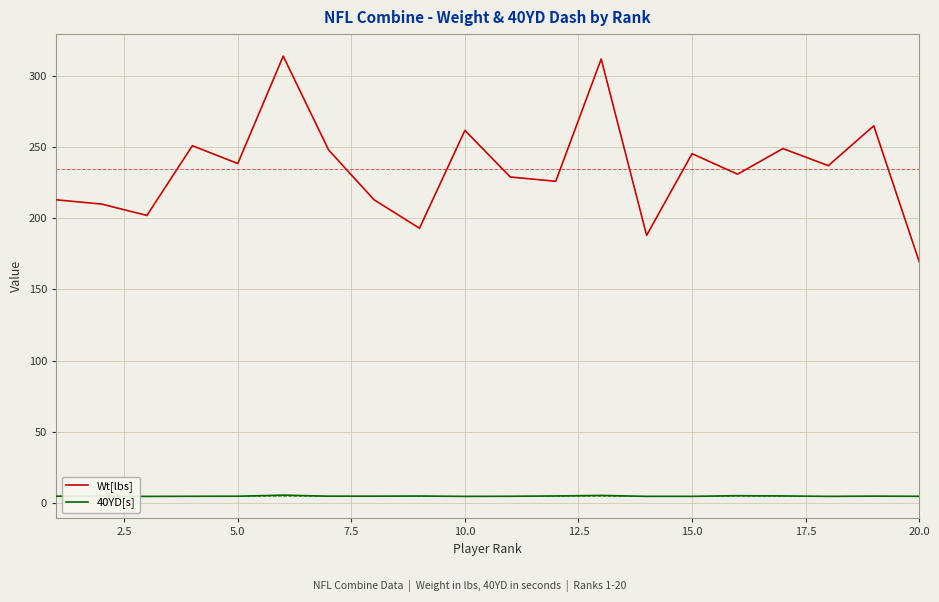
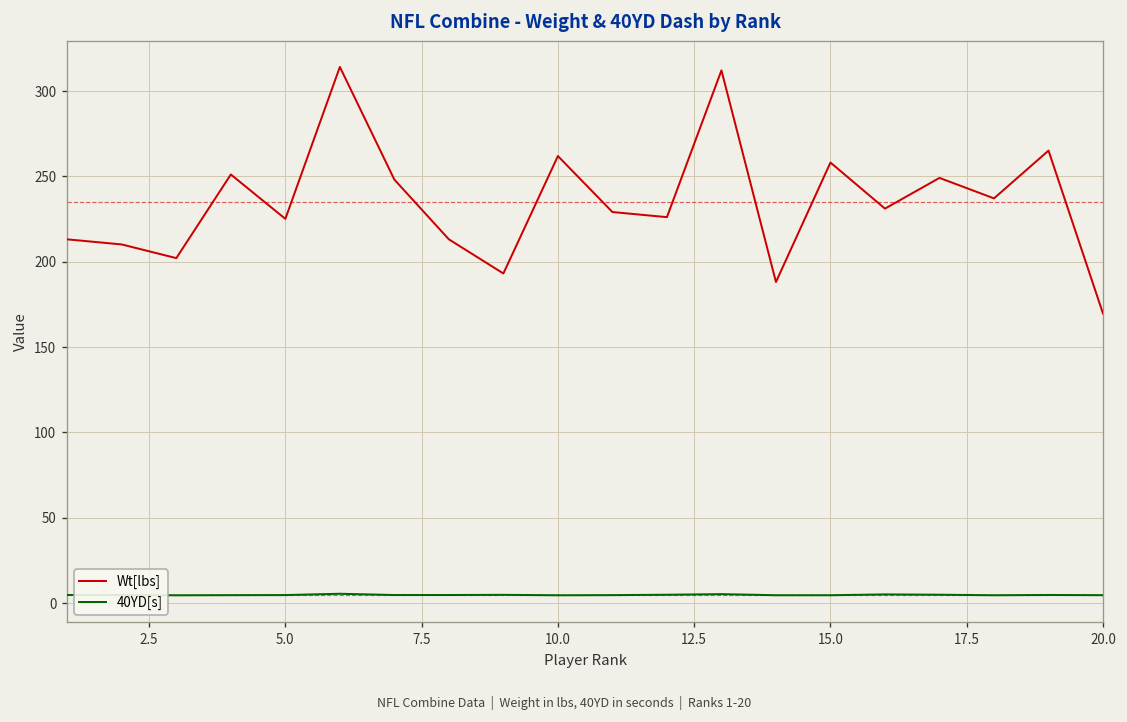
Wt[lbs], 5.0: 239 -> 225
Wt[lbs], 15.0: 245 -> 258
